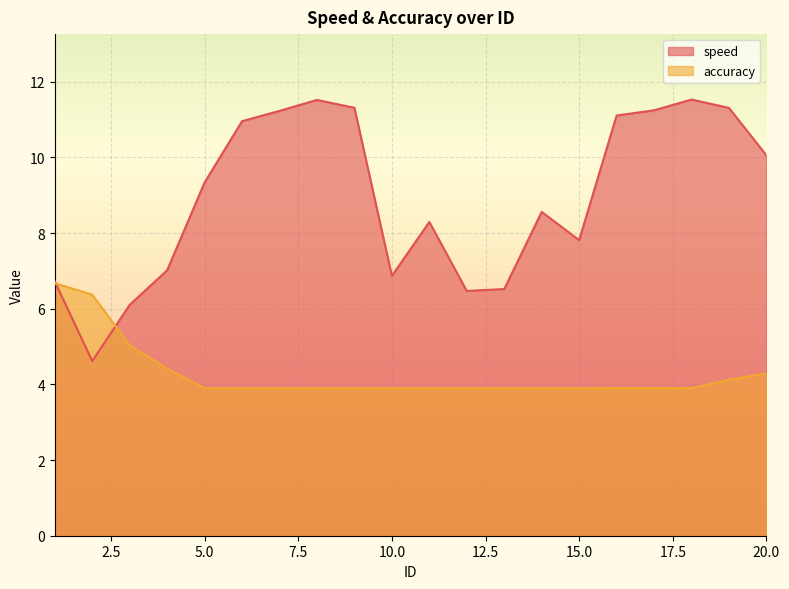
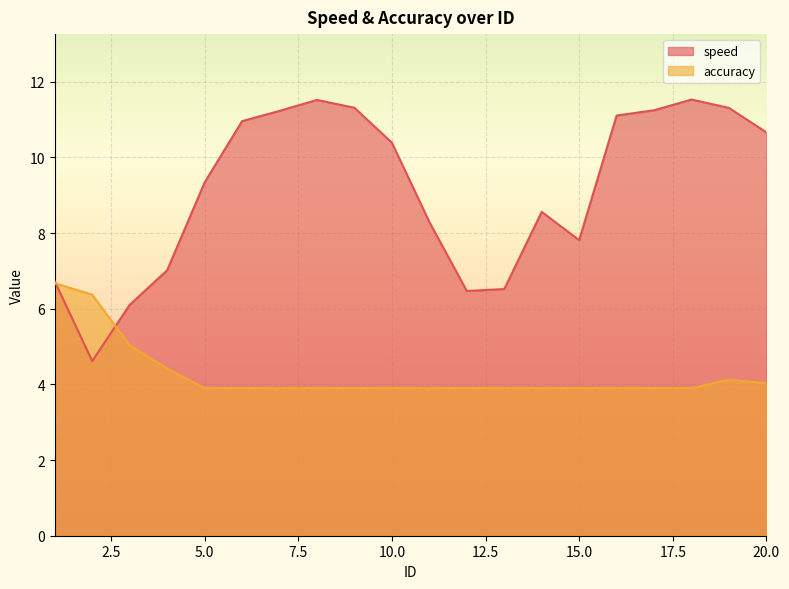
speed, 10.0: 6.9 -> 10.4
speed, 20.0: 10.1 -> 10.7
accuracy, 20.0: 4.3 -> 4.0
